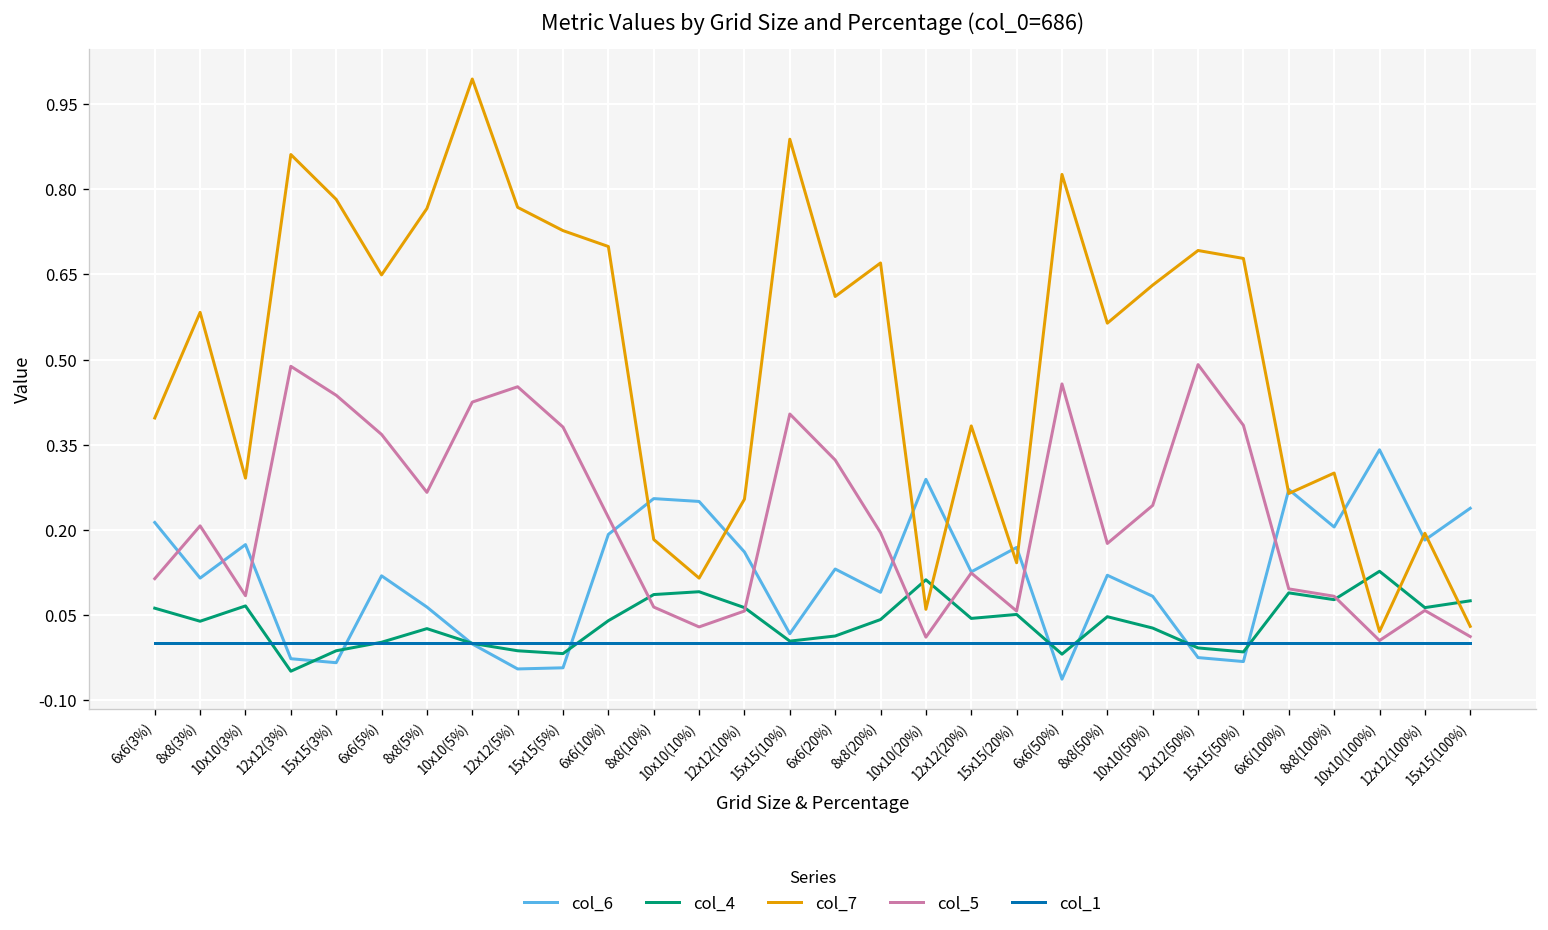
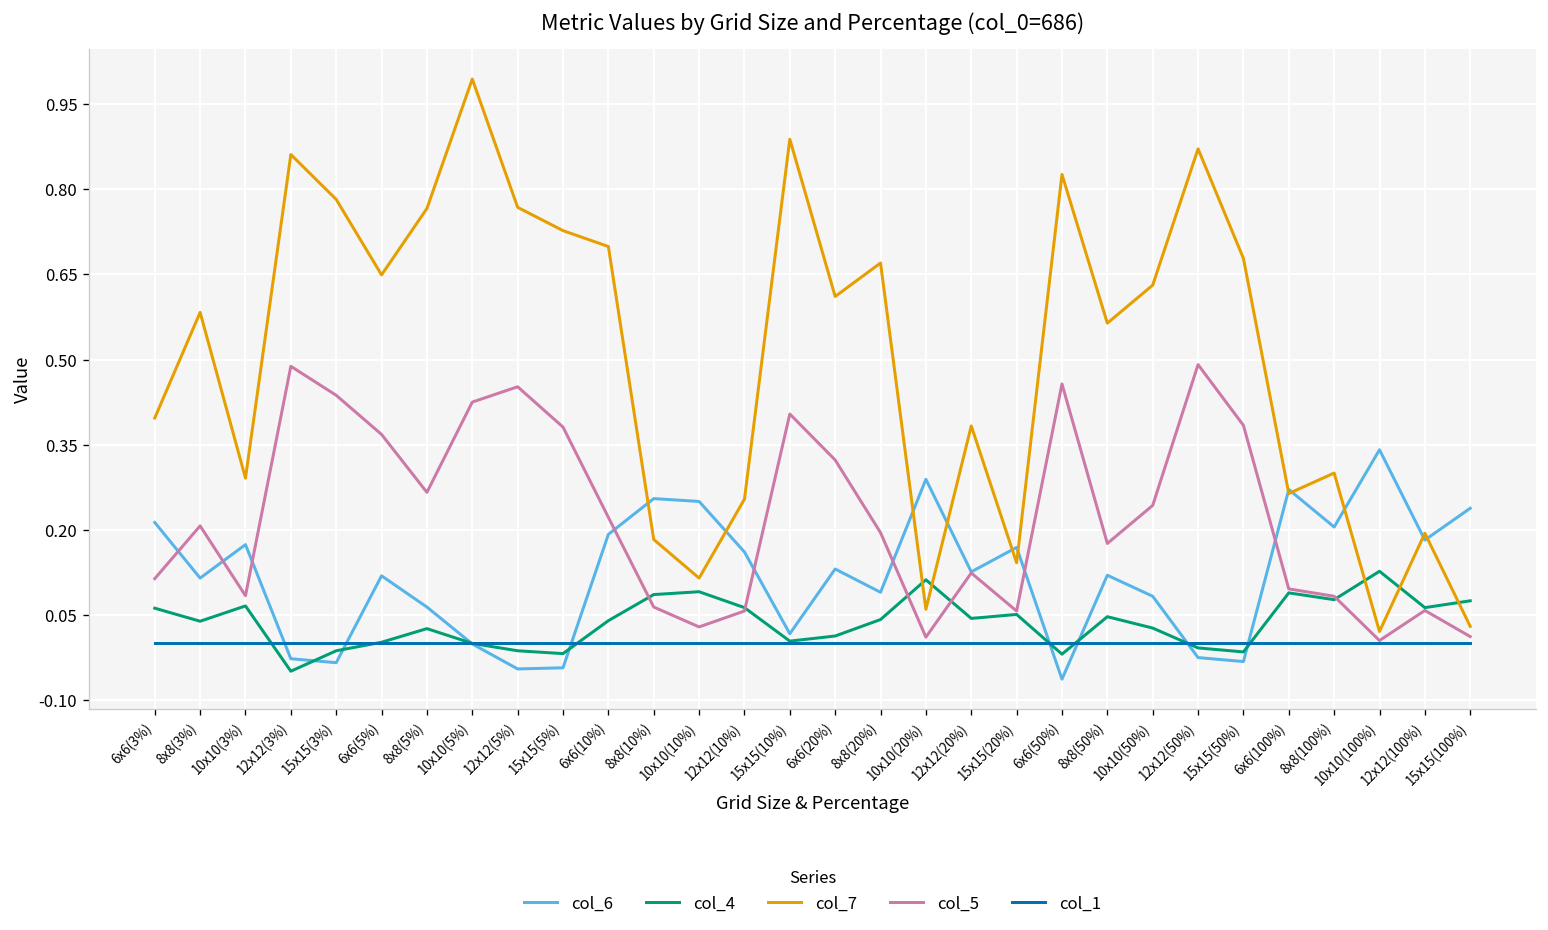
col_7, 12x12(50%): 0.69 -> 0.87
